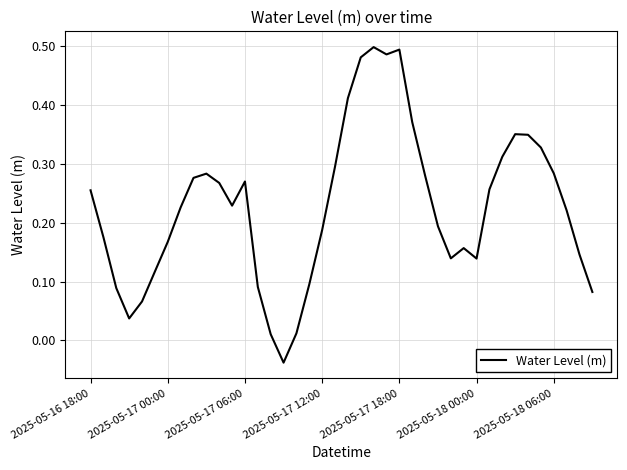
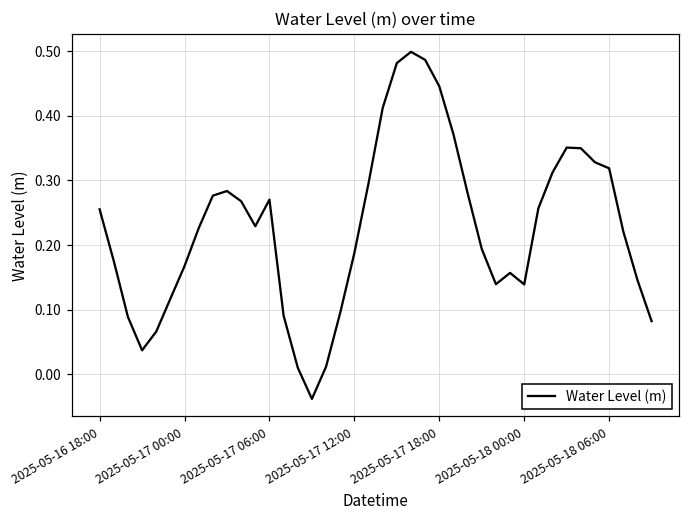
2025-05-17 18:00: 0.49 -> 0.45
2025-05-18 06:00: 0.28 -> 0.32
